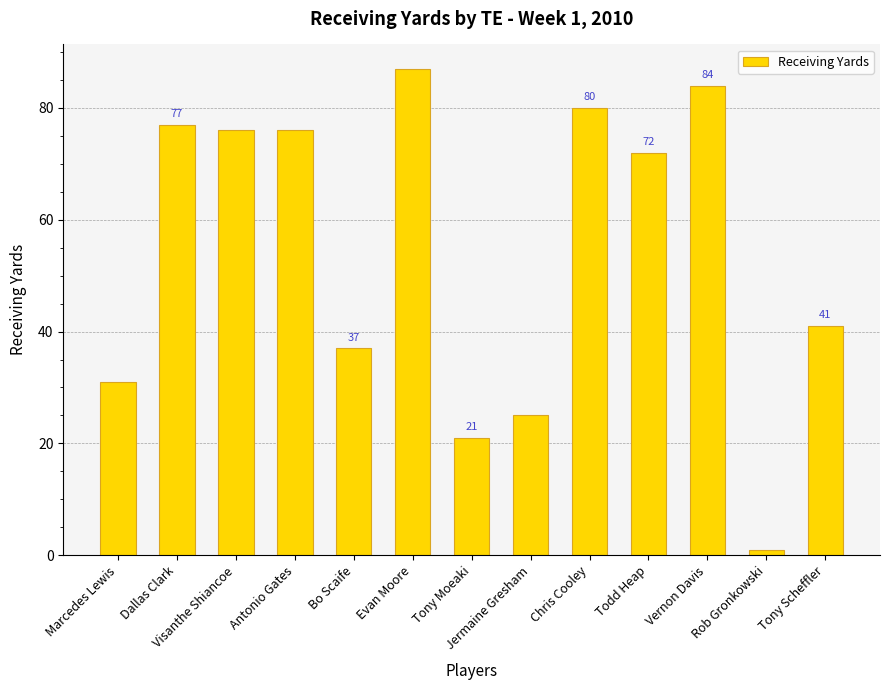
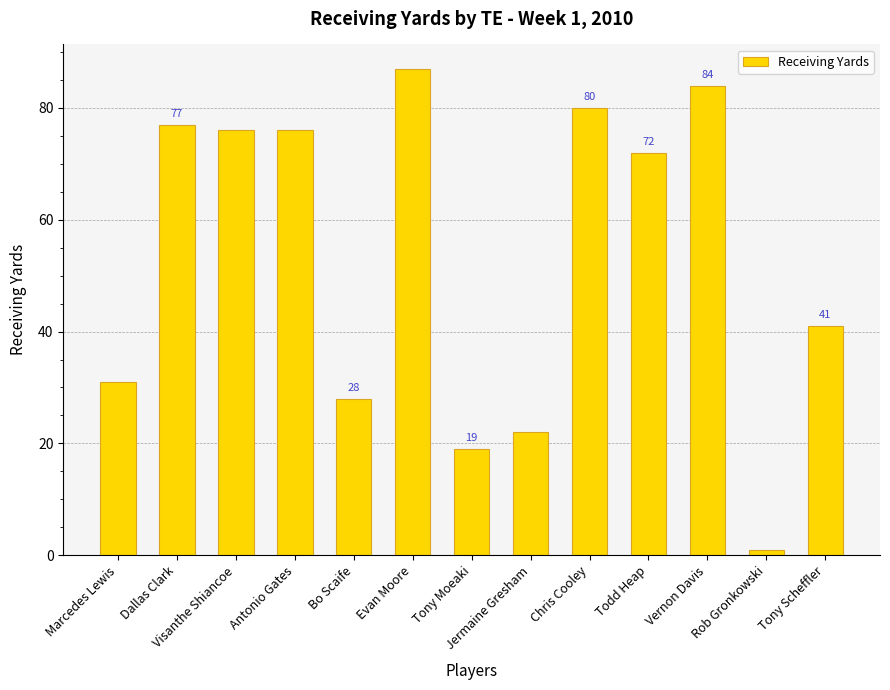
Bo Scaife: 37 -> 28
Tony Moeaki: 21 -> 19
Jermaine Gresham: 25 -> 22
